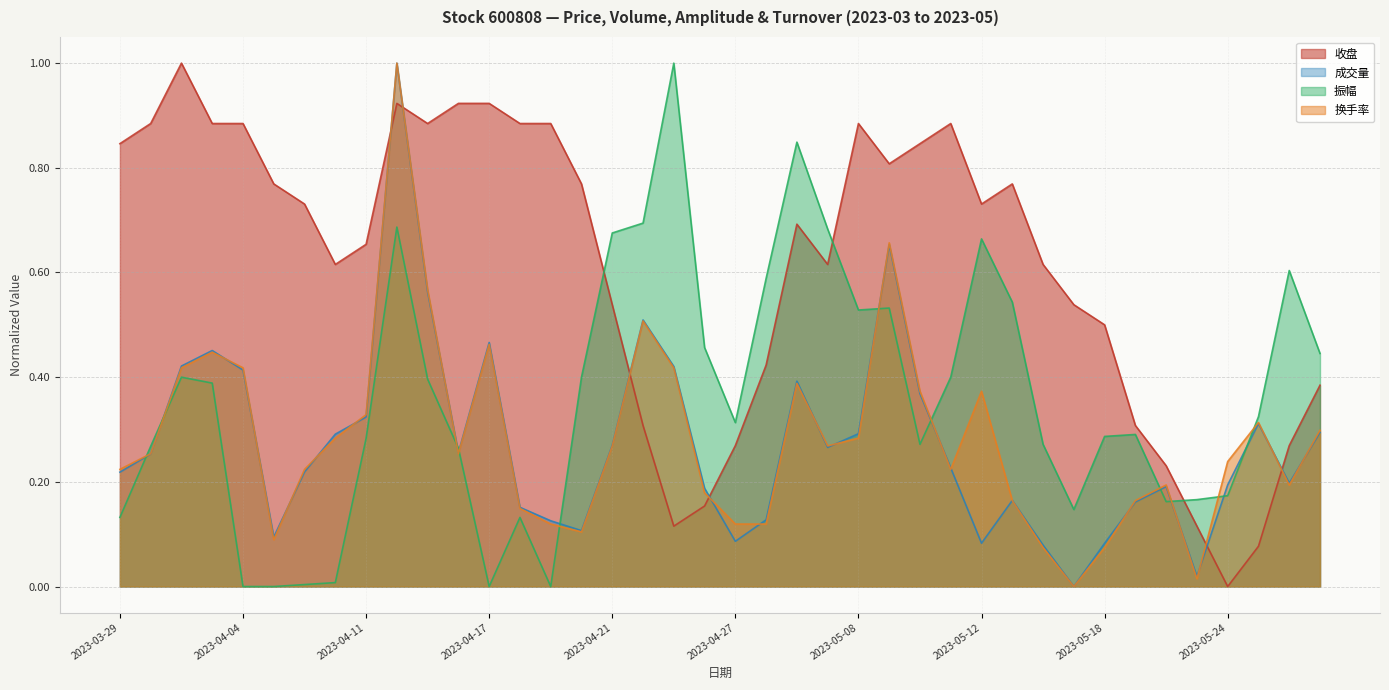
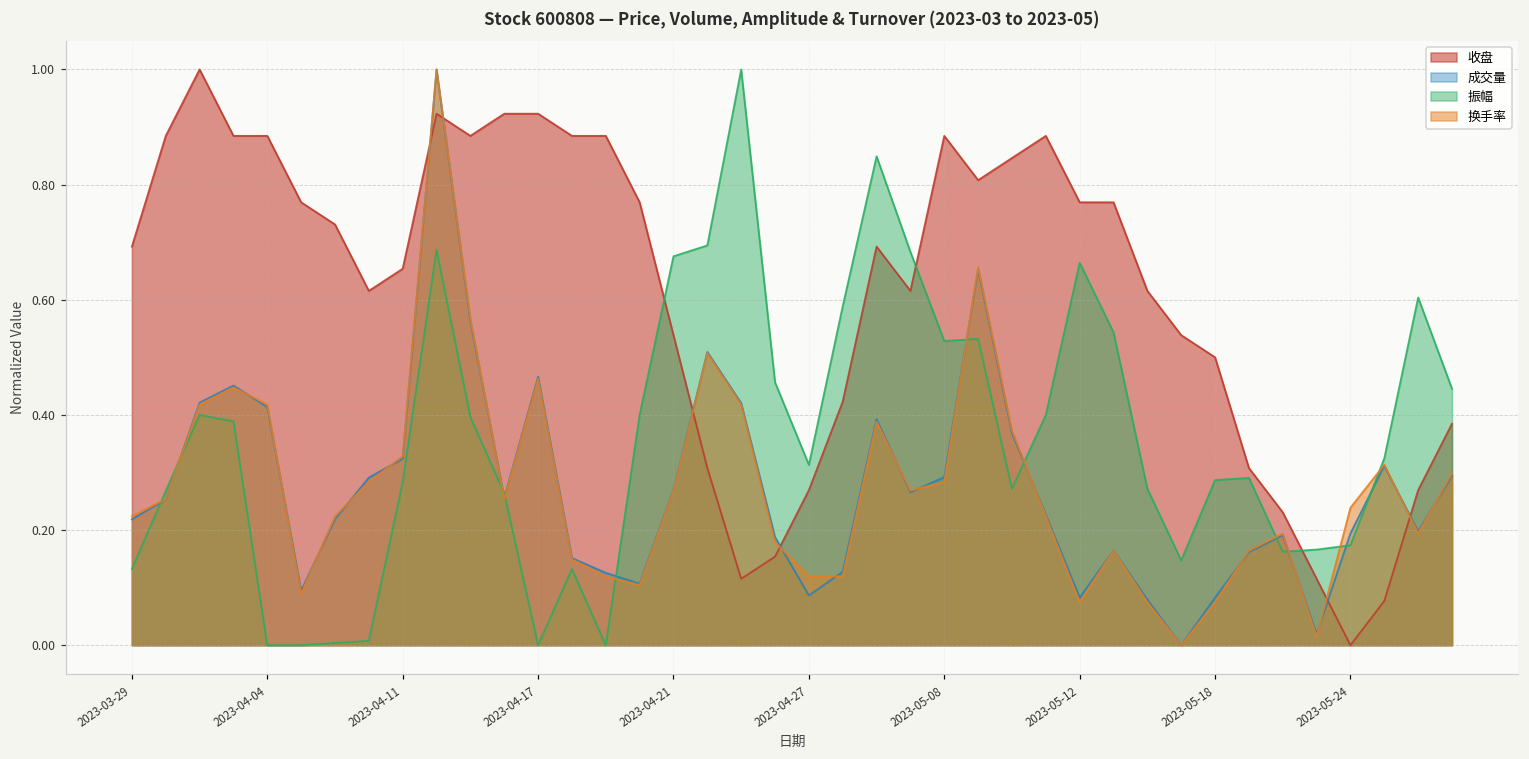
收盘, 2023-03-29: 0.85 -> 0.69
收盘, 2023-05-12: 0.73 -> 0.77
换手率, 2023-05-12: 0.37 -> 0.07
